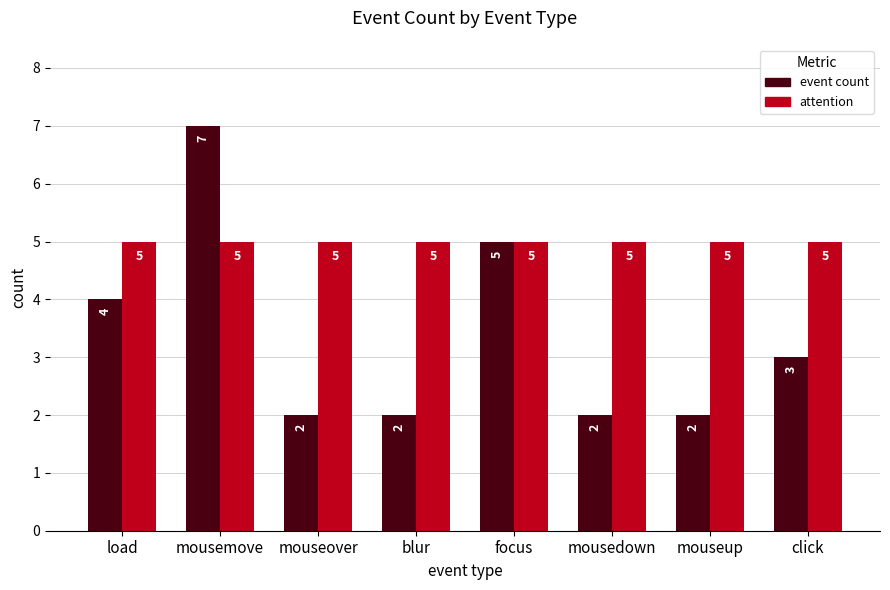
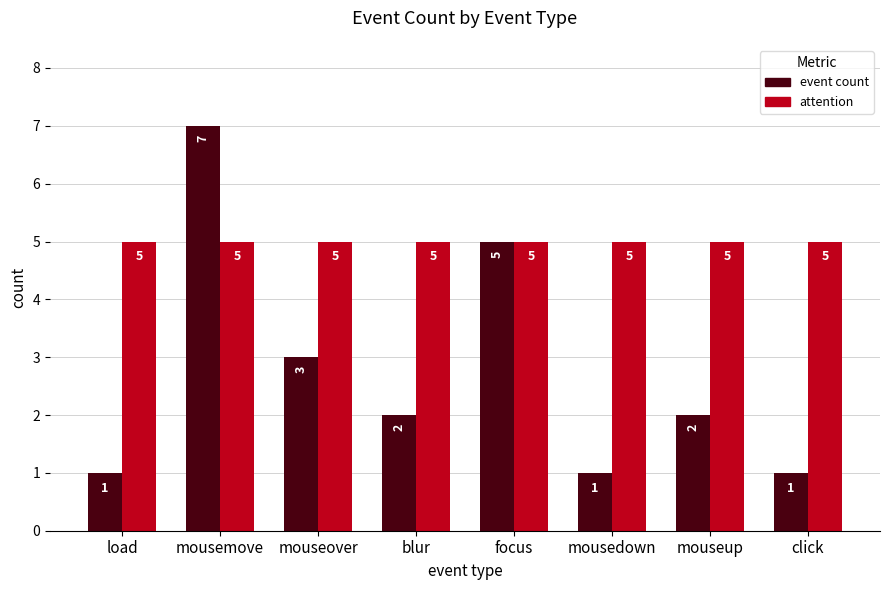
event count, load: 4 -> 1
event count, mouseover: 2 -> 3
event count, mousedown: 2 -> 1
event count, click: 3 -> 1
